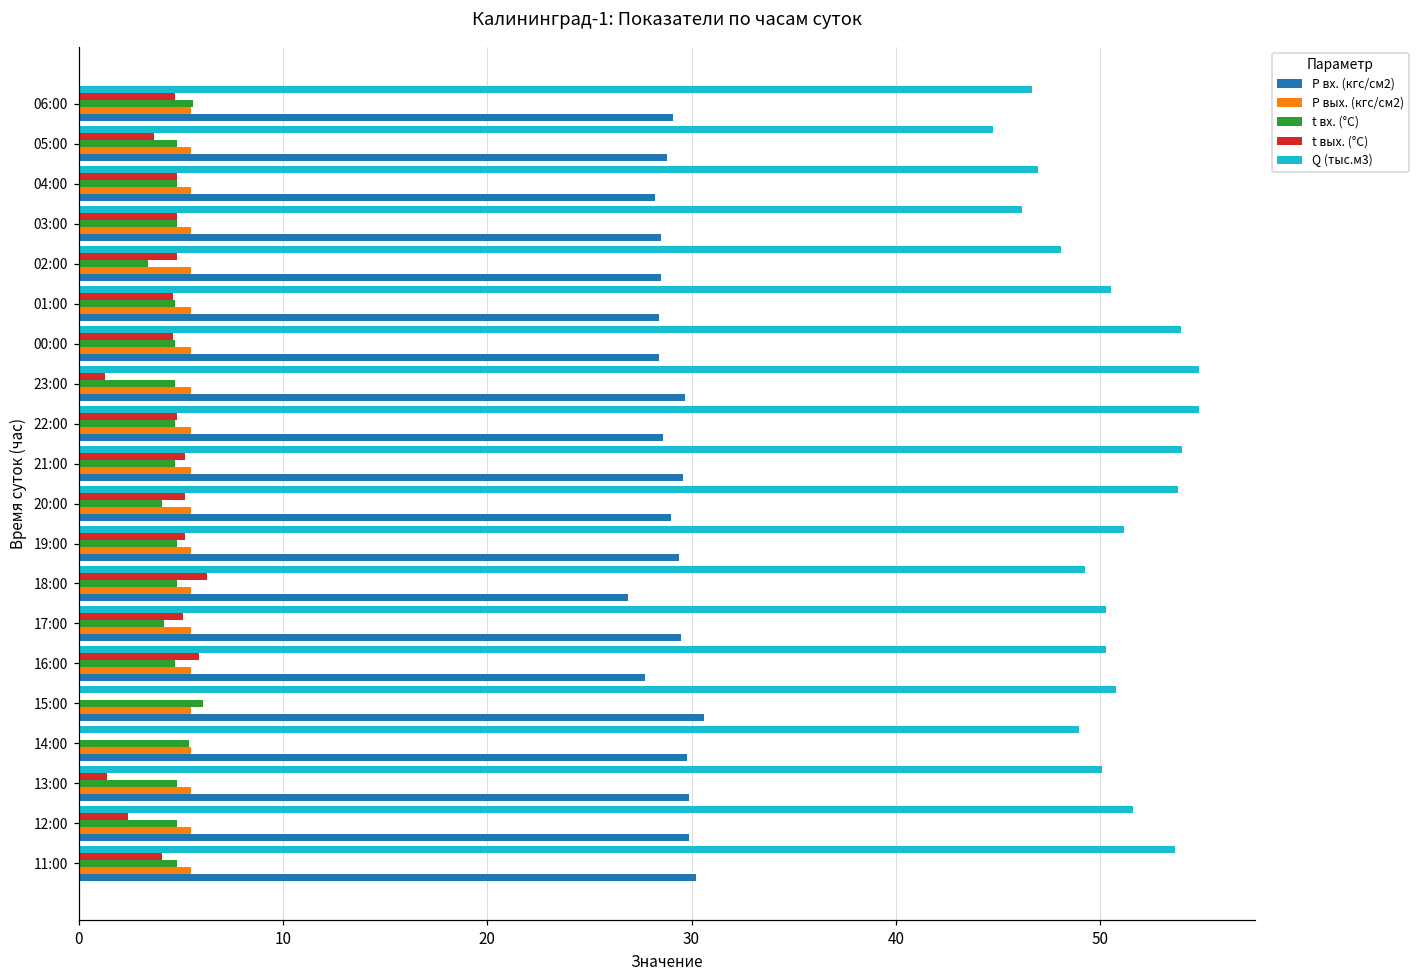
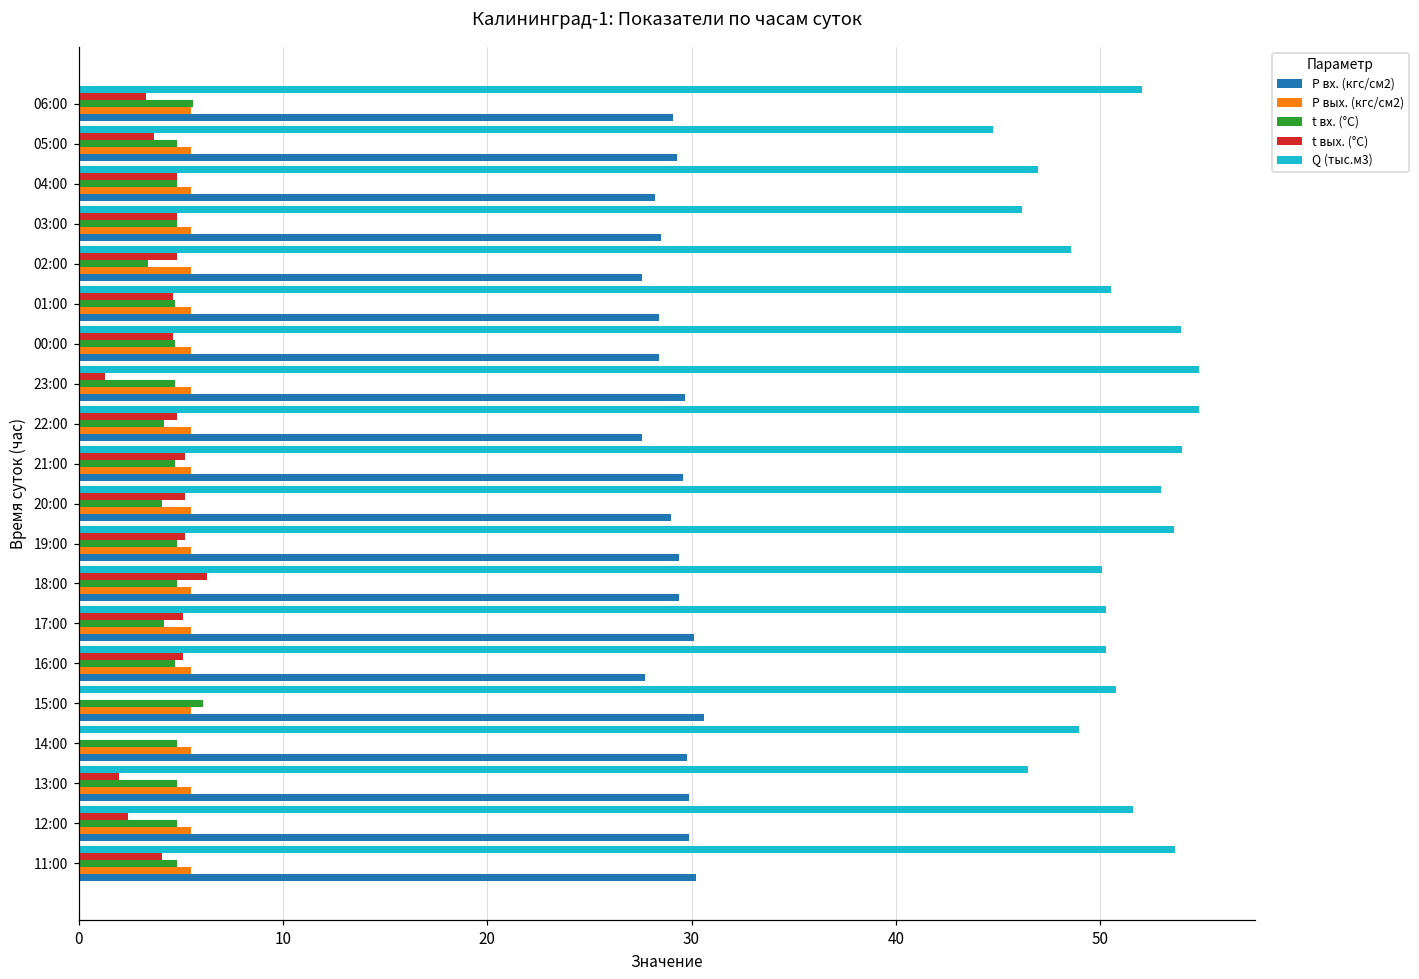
Q (тыс.м3), 06:00: 46.7 -> 52.0
t вых. (°C), 06:00: 4.7 -> 3.3
P вх. (кгс/см2), 05:00: 28.8 -> 29.3
Q (тыс.м3), 02:00: 48.1 -> 48.6
P вх. (кгс/см2), 02:00: 28.5 -> 27.6
t вх. (°C), 22:00: 4.7 -> 4.2
P вх. (кгс/см2), 22:00: 28.6 -> 27.6
Q (тыс.м3), 20:00: 53.8 -> 53.0
Q (тыс.м3), 19:00: 51.2 -> 53.6
Q (тыс.м3), 18:00: 49.3 -> 50.1
P вх. (кгс/см2), 18:00: 26.9 -> 29.4
P вх. (кгс/см2), 17:00: 29.5 -> 30.1
t вых. (°C), 16:00: 5.9 -> 5.1
t вх. (°C), 14:00: 5.4 -> 4.8
Q (тыс.м3), 13:00: 50.1 -> 46.5
t вых. (°C), 13:00: 1.4 -> 2.0
